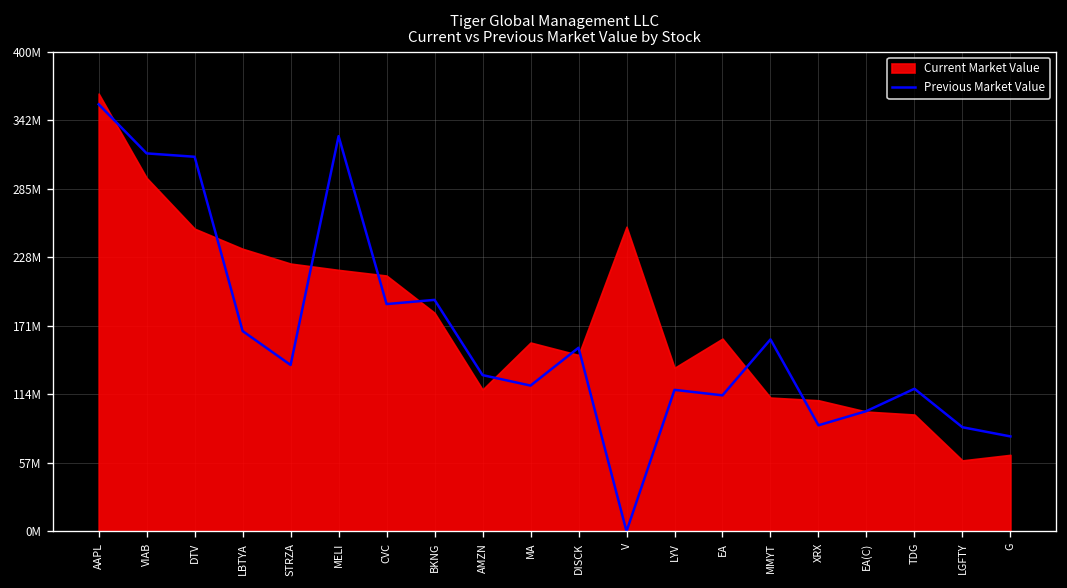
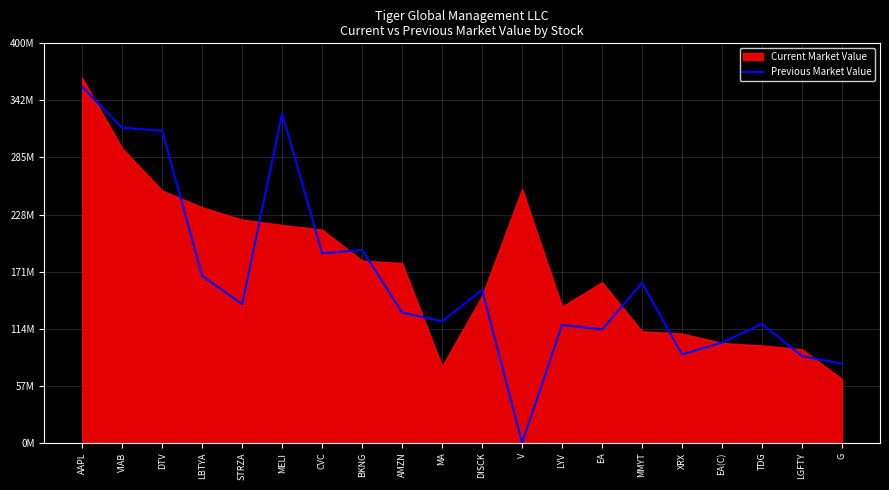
Current Market Value, AMZN: 120000000 -> 180000000
Current Market Value, MA: 160000000 -> 80000000
Current Market Value, LGFTY: 60000000 -> 90000000
